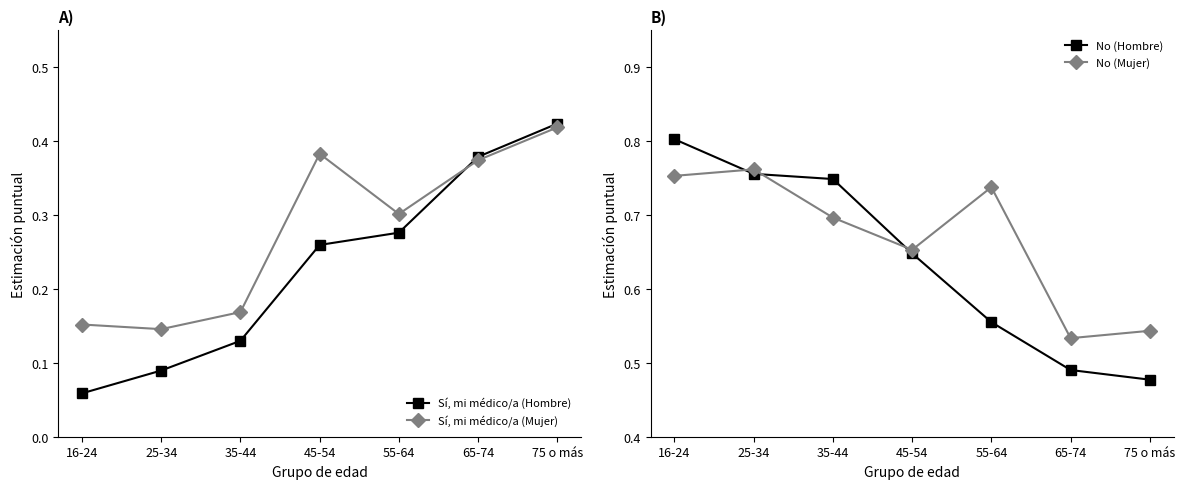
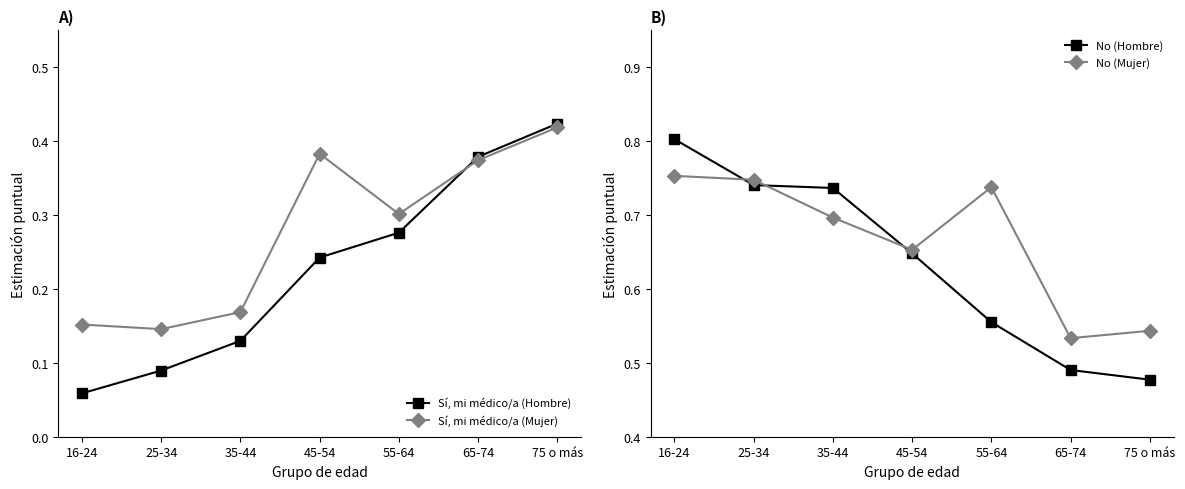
A), Sí, mi médico/a (Hombre), 45-54: 0.26 -> 0.24
B), No (Hombre), 25-34: 0.76 -> 0.74
B), No (Mujer), 25-34: 0.76 -> 0.75
B), No (Hombre), 35-44: 0.75 -> 0.74
